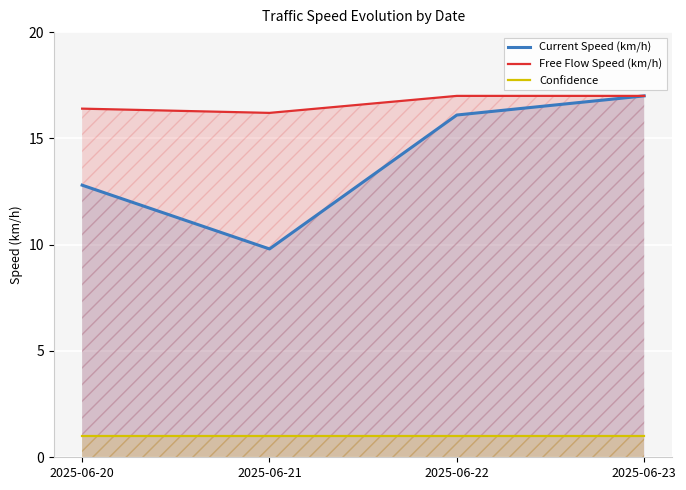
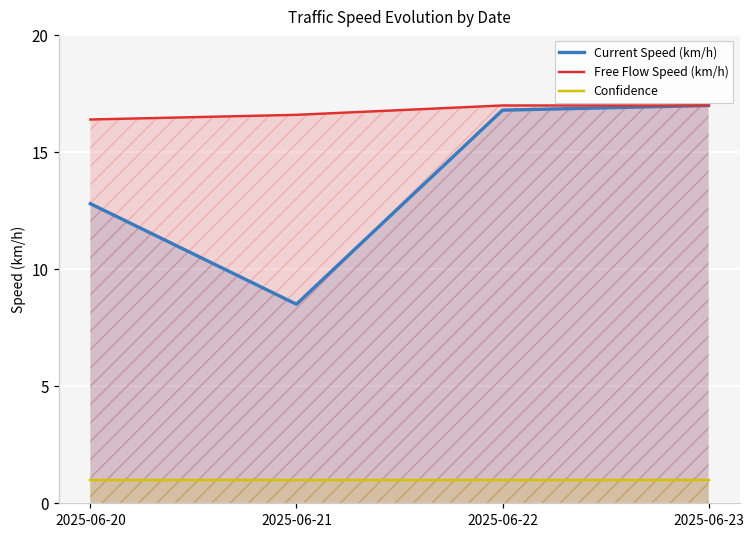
Current Speed (km/h), 2025-06-21: 9.8 -> 8.5
Free Flow Speed (km/h), 2025-06-21: 16.2 -> 16.6
Current Speed (km/h), 2025-06-22: 16.1 -> 16.8
